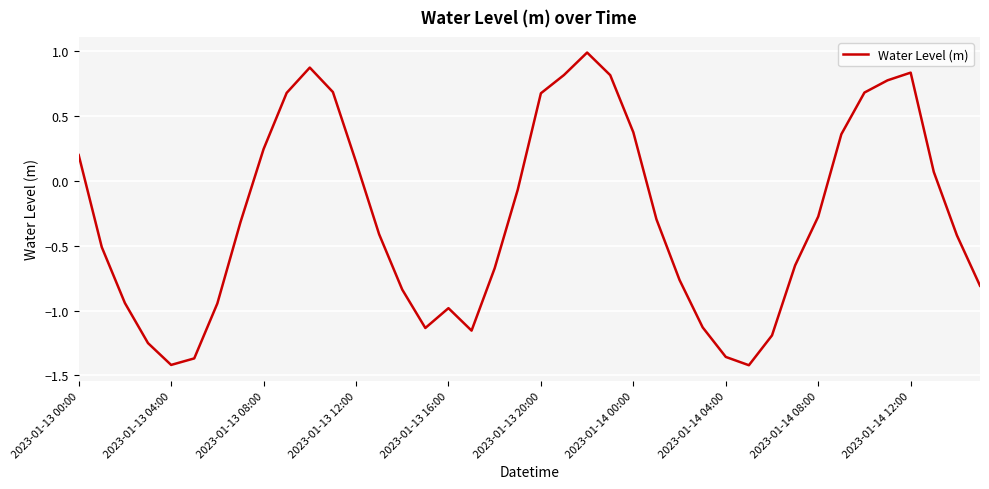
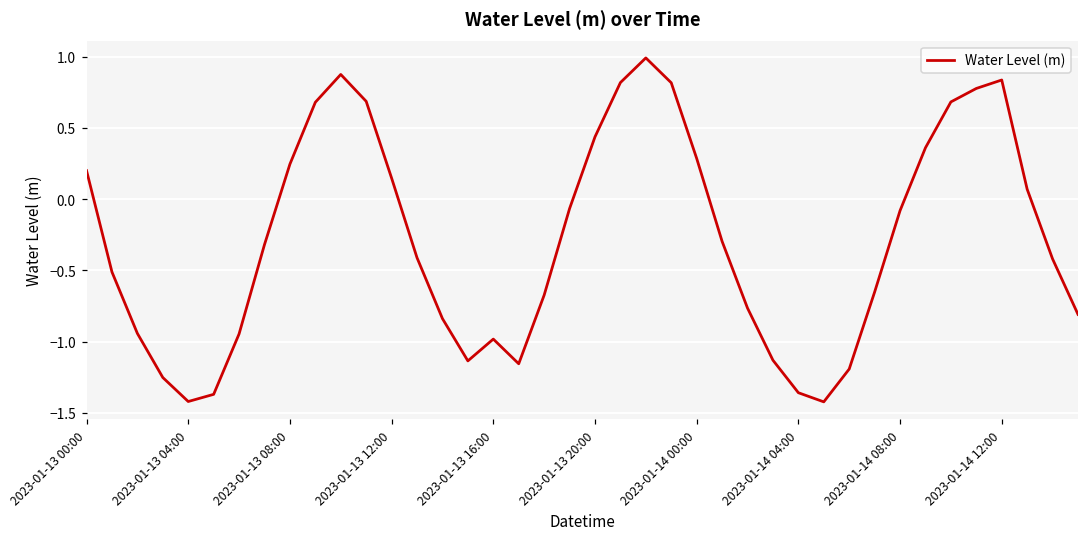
2023-01-13 20:00: 0.68 -> 0.44
2023-01-14 00:00: 0.38 -> 0.29
2023-01-14 08:00: -0.27 -> -0.08
